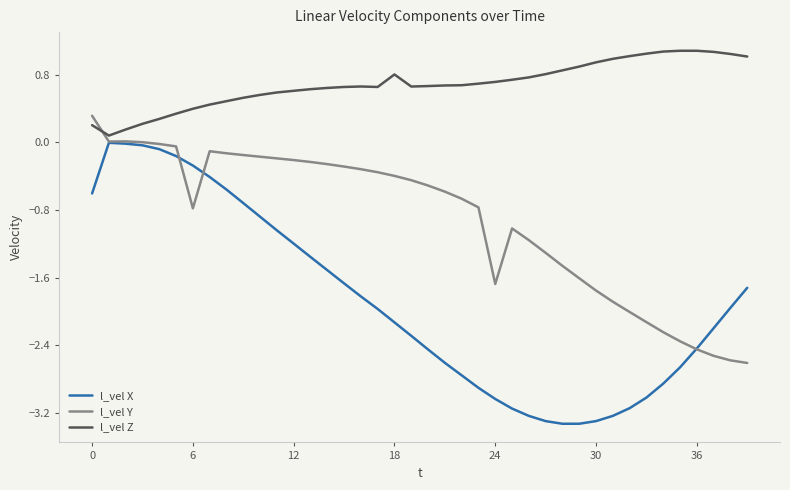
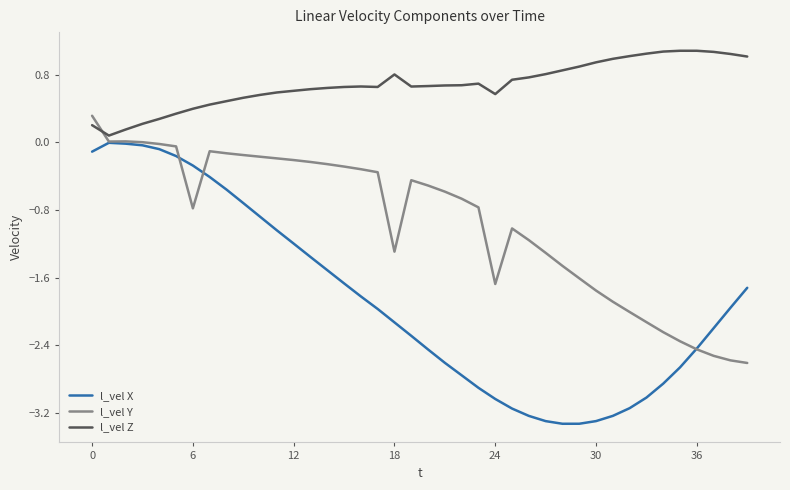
l_vel X, 0: -0.6 -> -0.1
l_vel Y, 18: -0.4 -> -1.3
l_vel Z, 24: 0.7 -> 0.6
